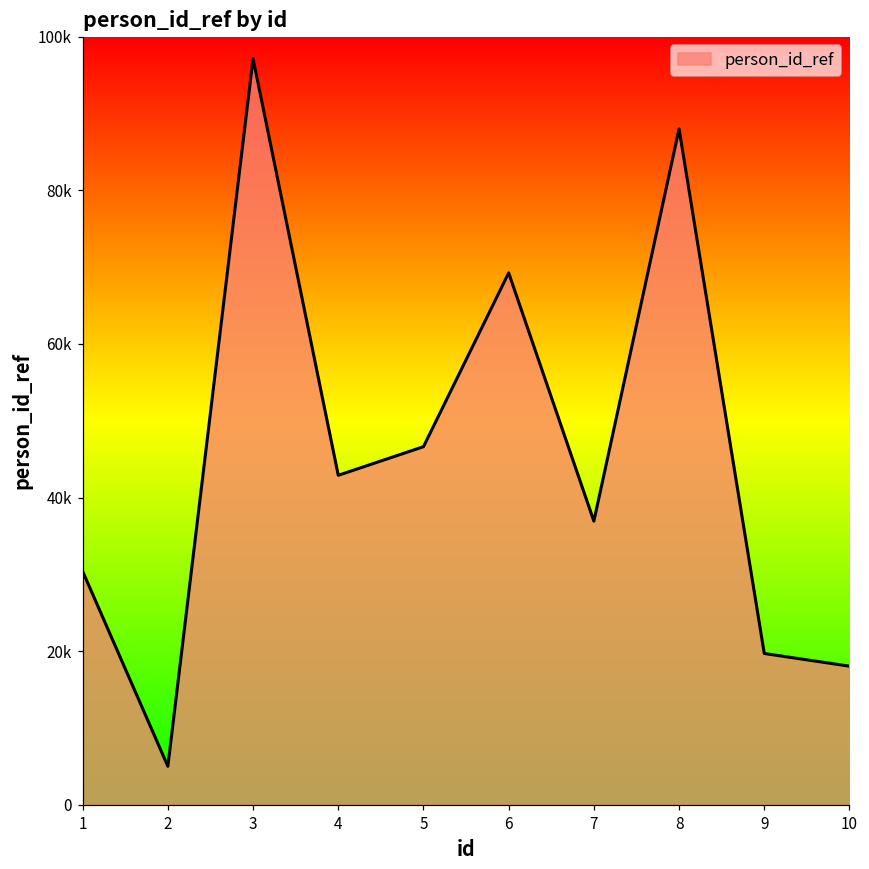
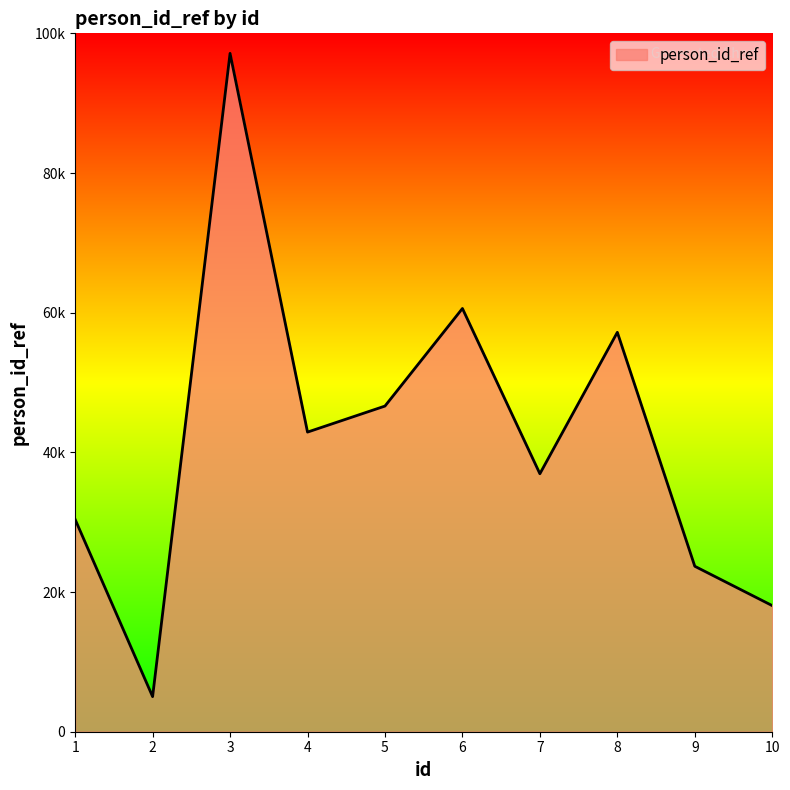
6: 69000 -> 61000
8: 88000 -> 57000
9: 20000 -> 24000
